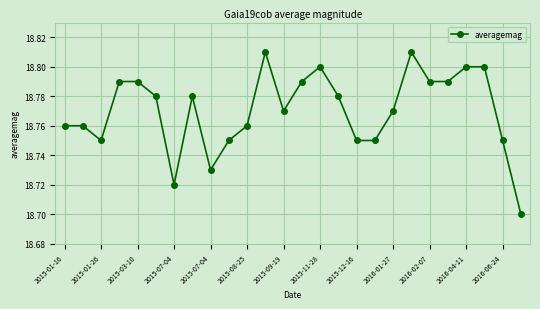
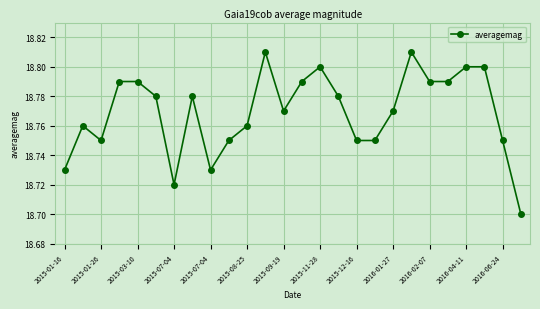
2015-01-16: 18.76 -> 18.73
